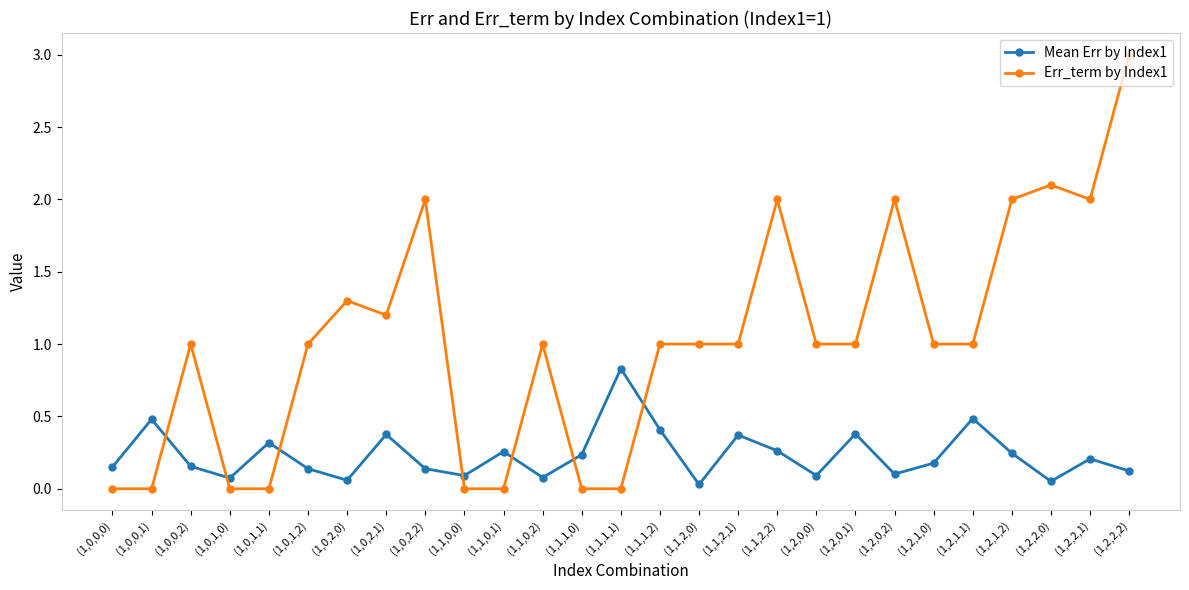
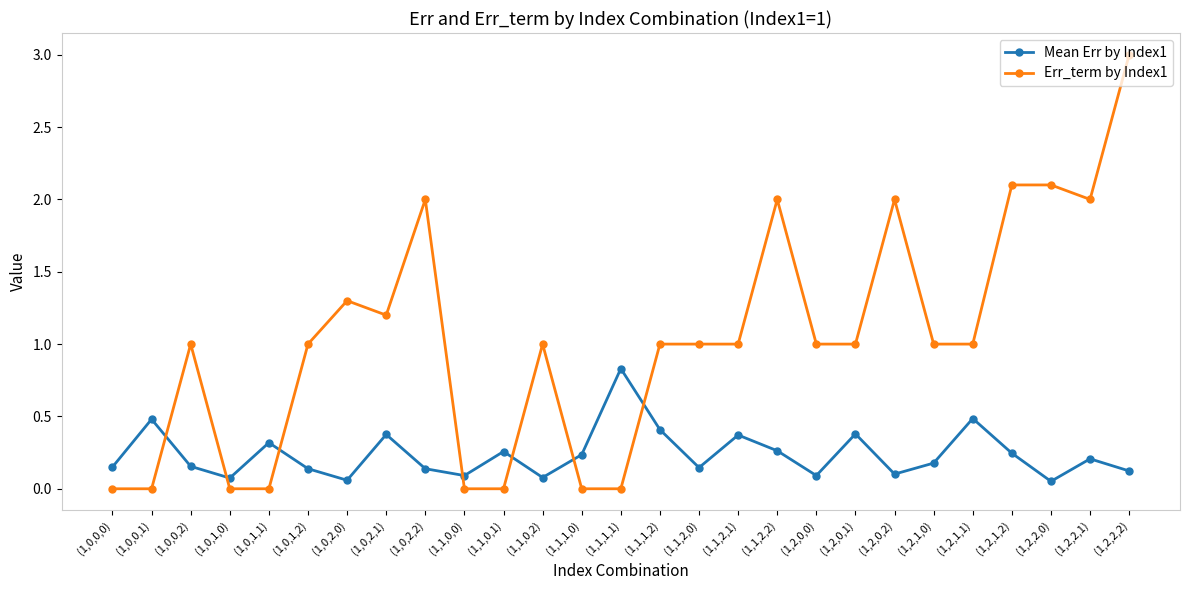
Mean Err by Index1, (1,1,2,0): 0.03 -> 0.15
Err_term by Index1, (1,2,1,2): 2.0 -> 2.1
